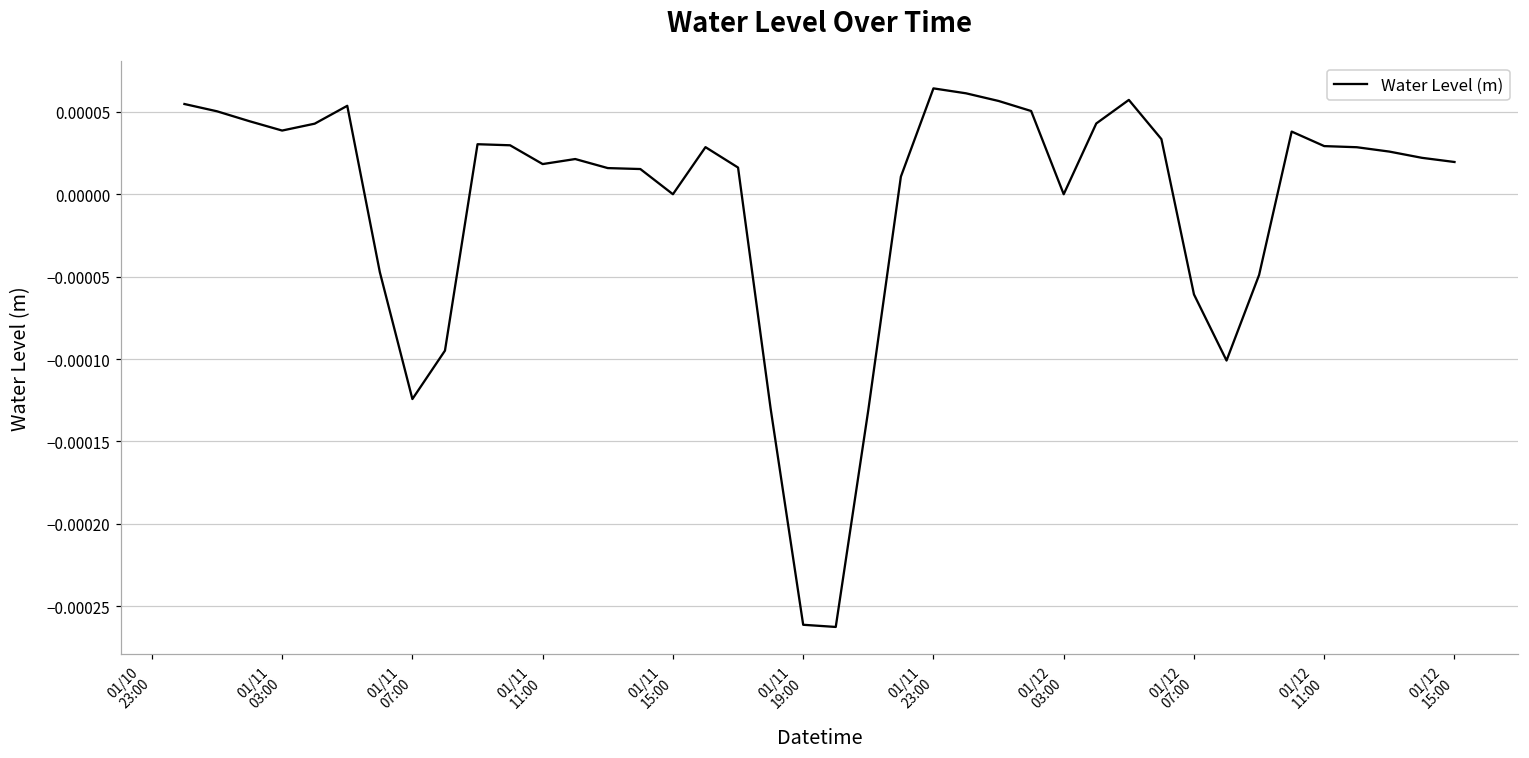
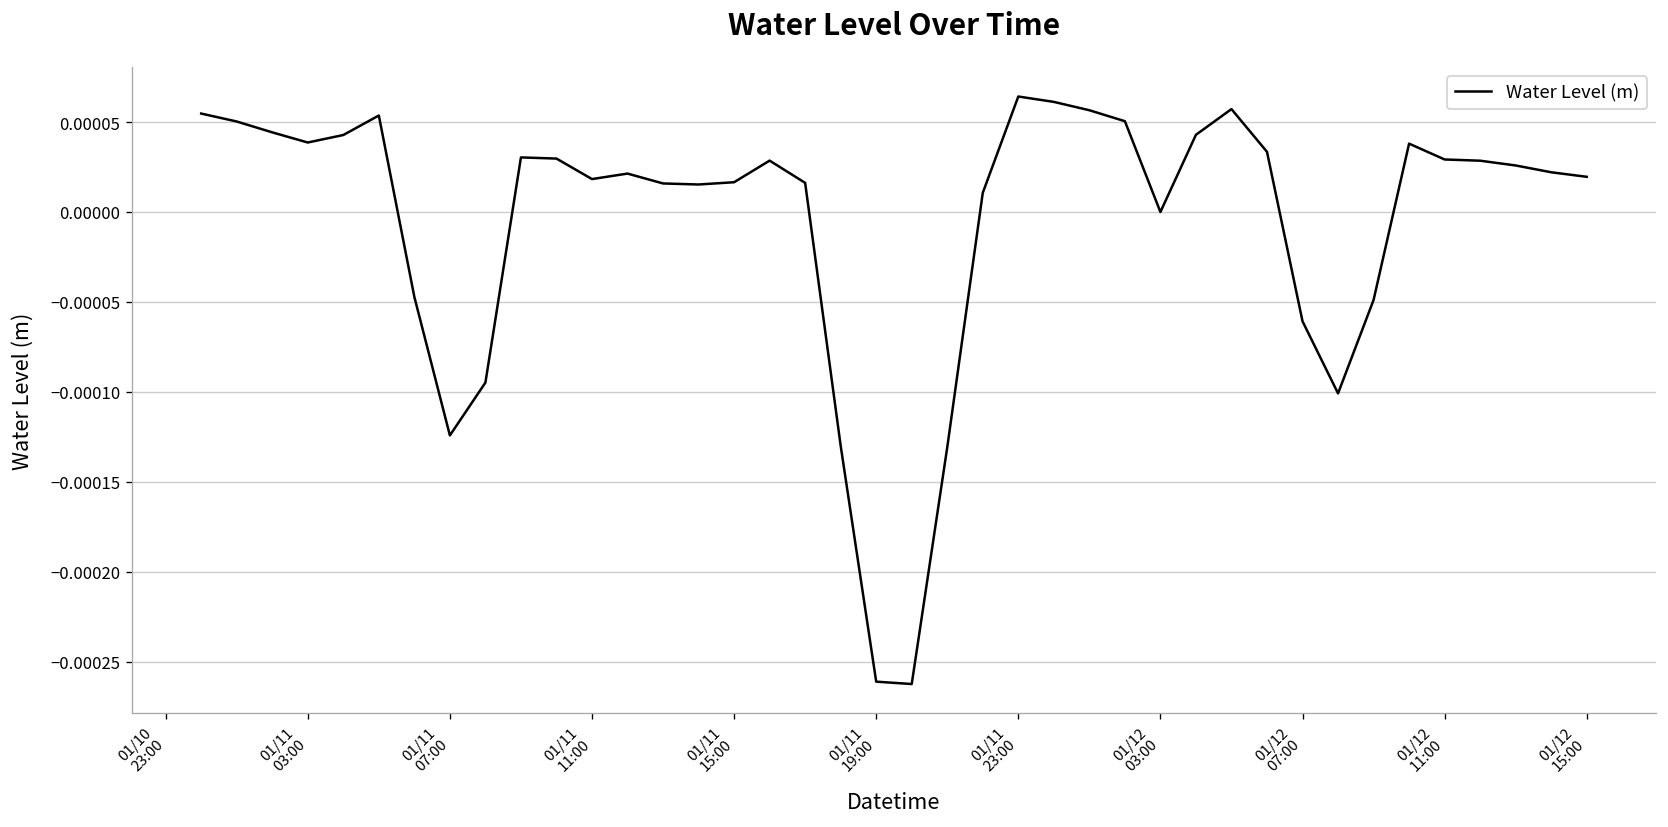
01/11 15:00: 0.00000 -> 0.00002
